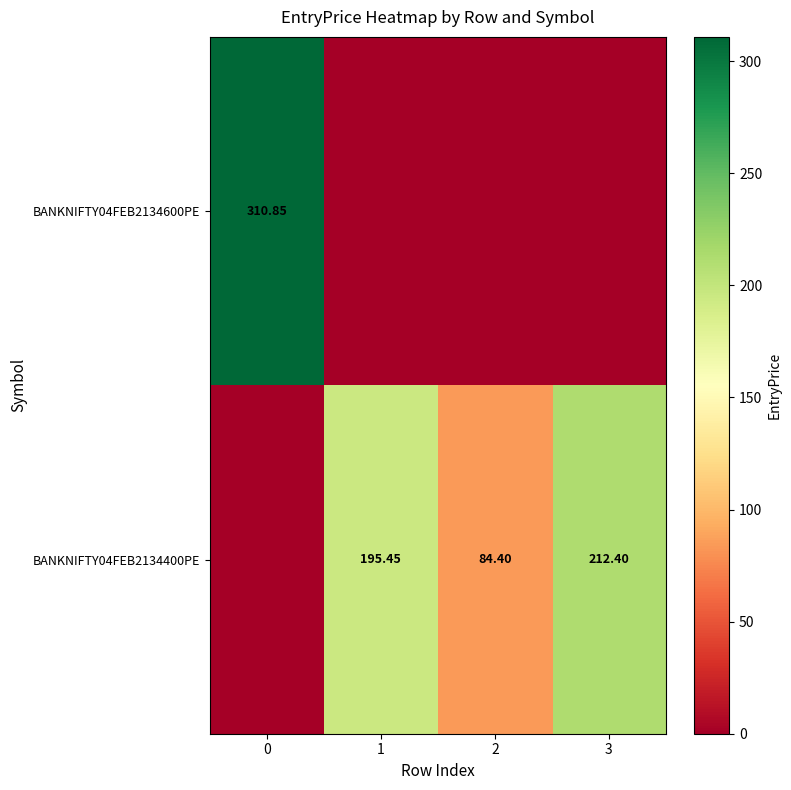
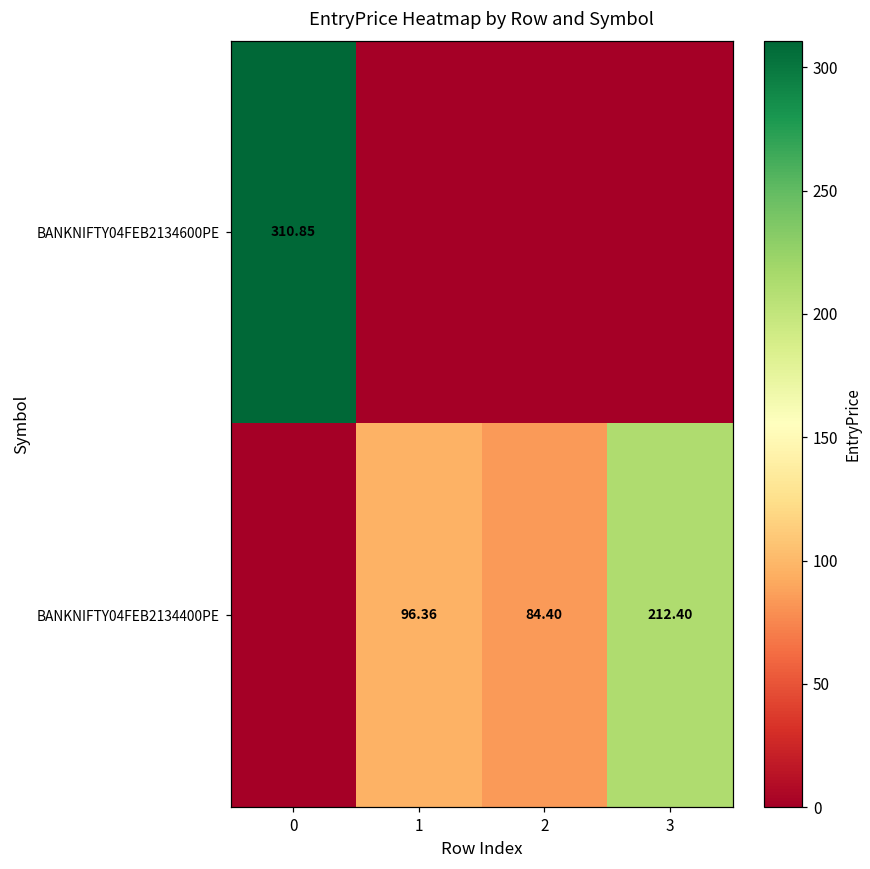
BANKNIFTY04FEB2134400PE, 1: 195.45 -> 96.36
